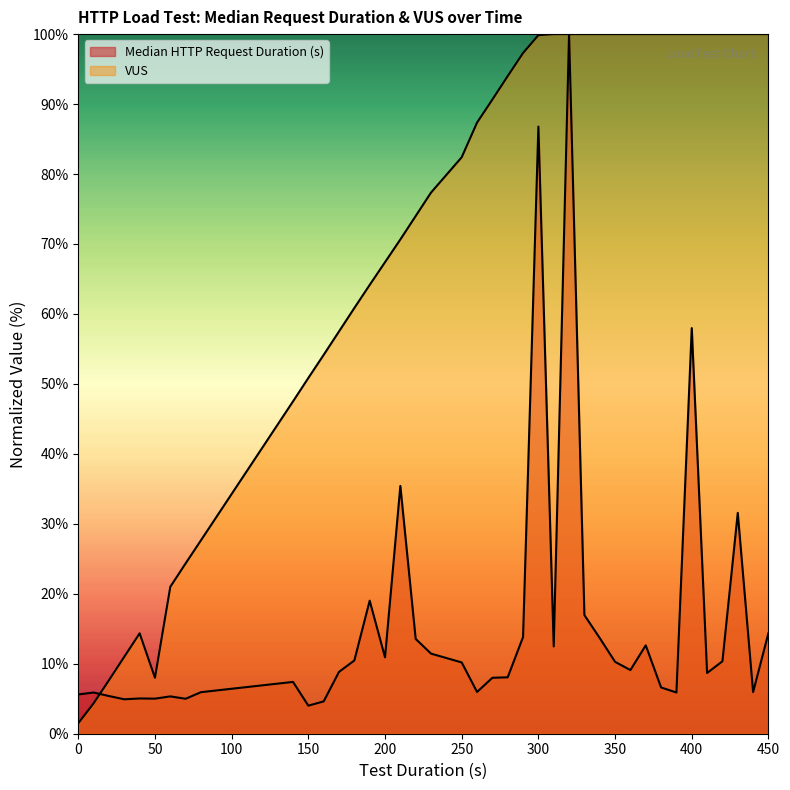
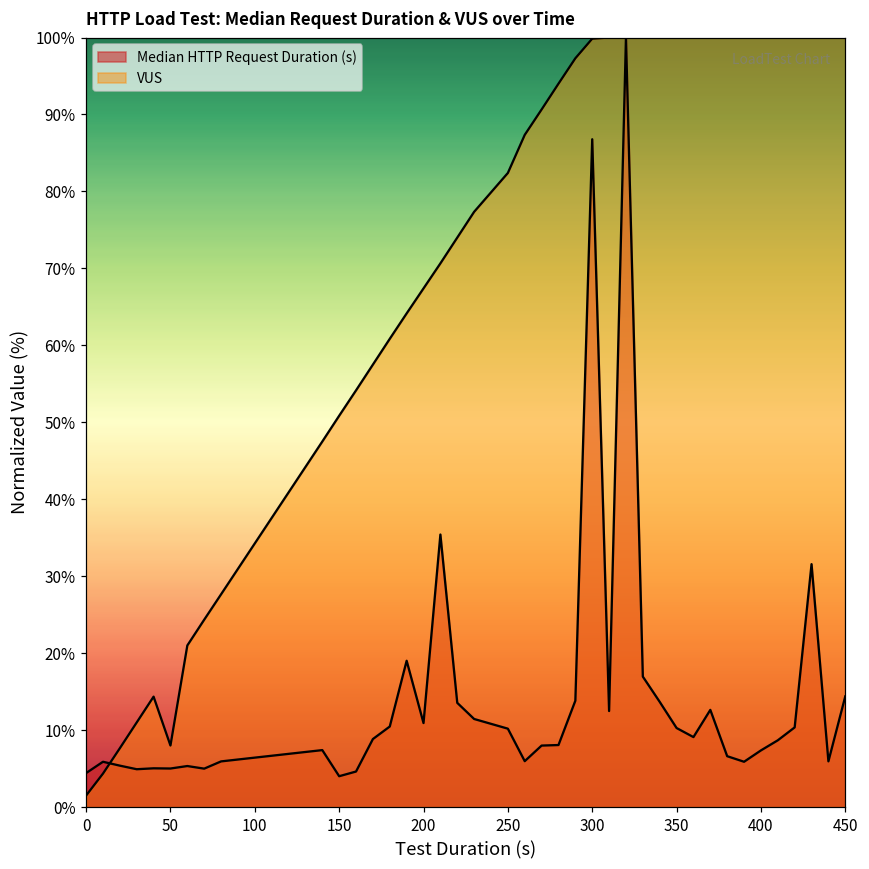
Median HTTP Request Duration (s), 0: 6% -> 4%
Median HTTP Request Duration (s), 400: 58% -> 7%
